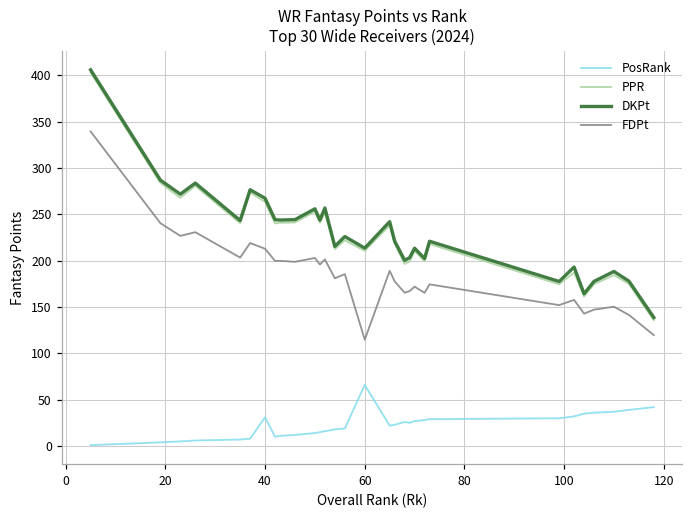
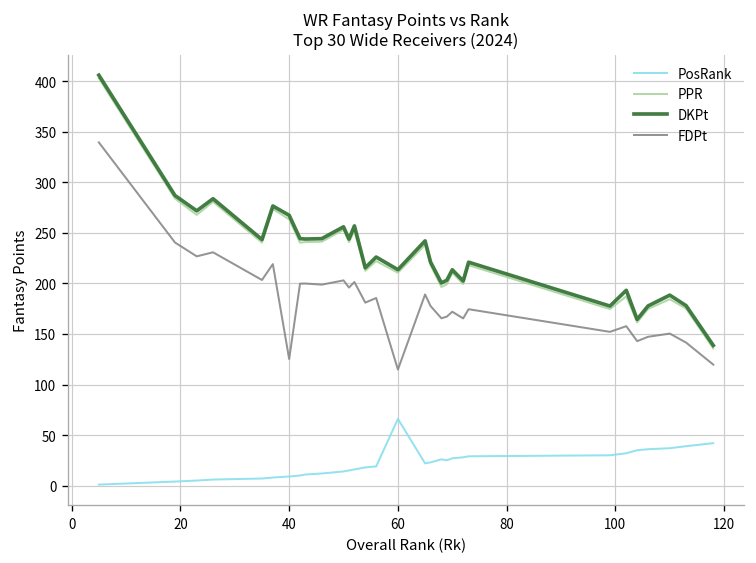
PosRank, 40: 30 -> 10
FDPt, 40: 210 -> 130
